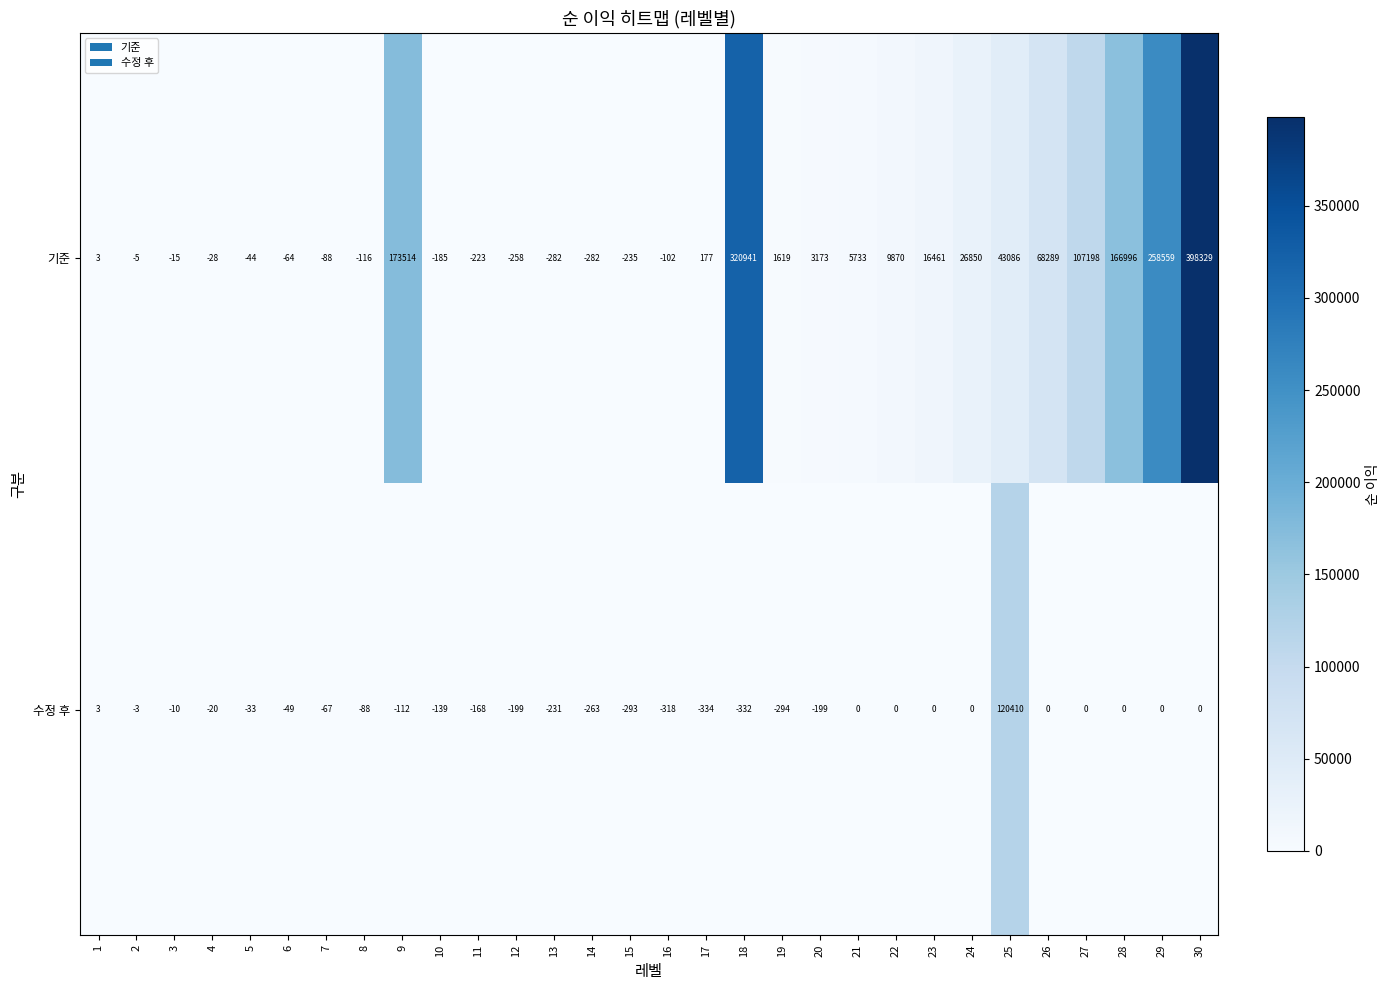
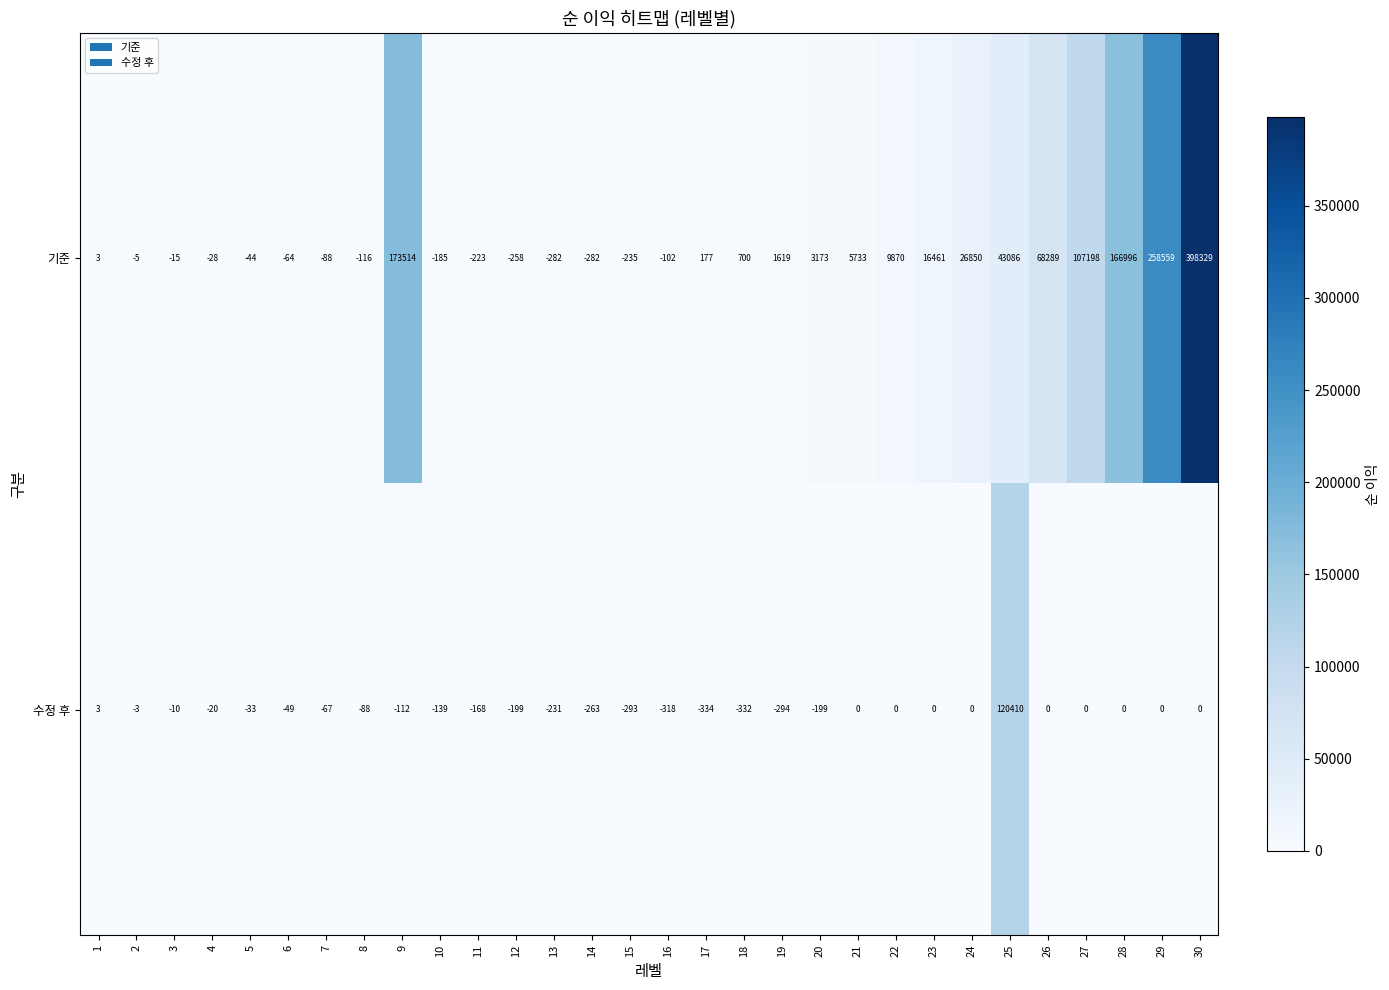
기준, 18: 320941 -> 700
